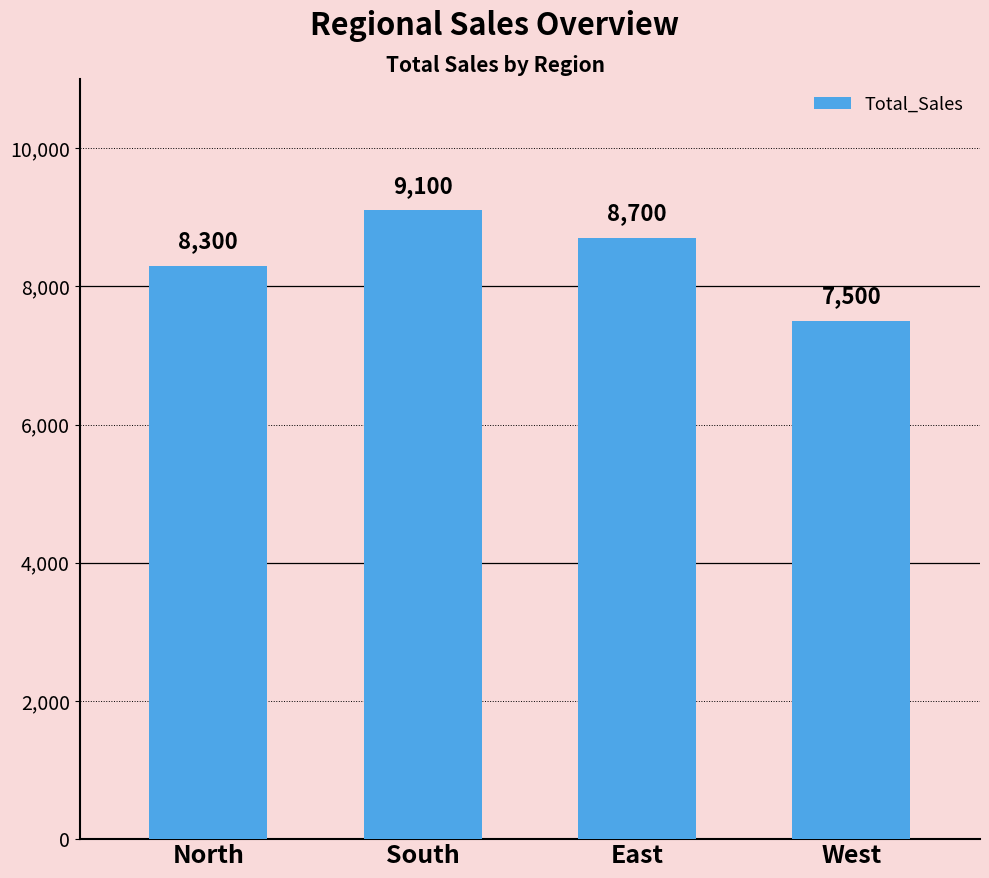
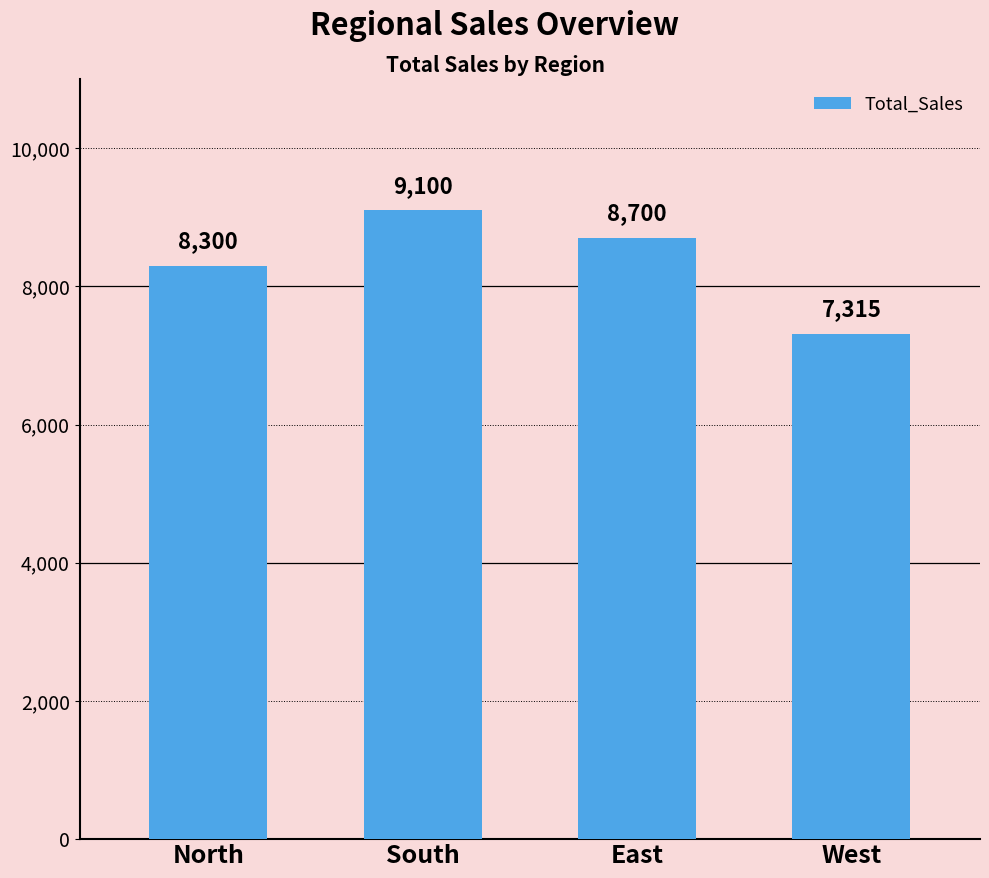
West: 7,500 -> 7,315
